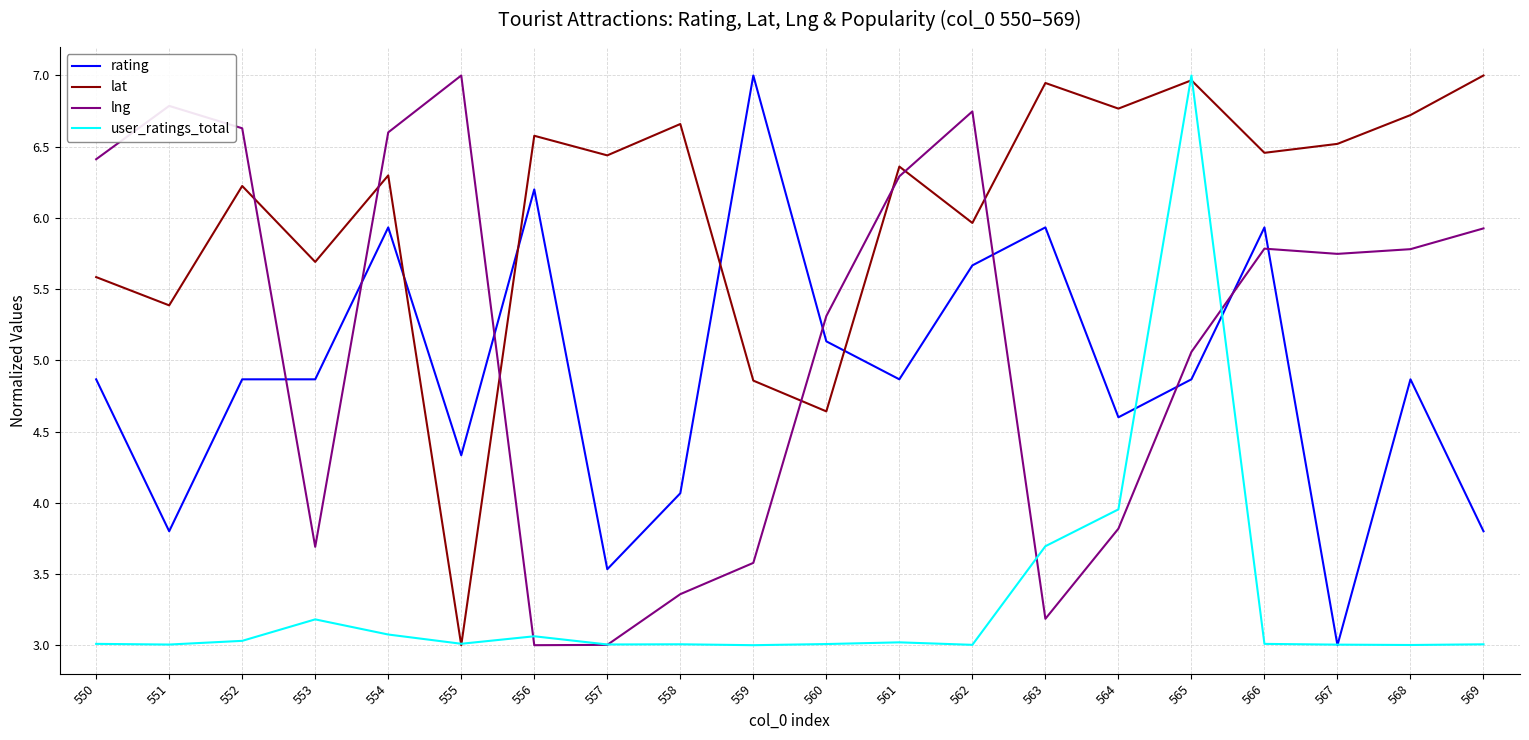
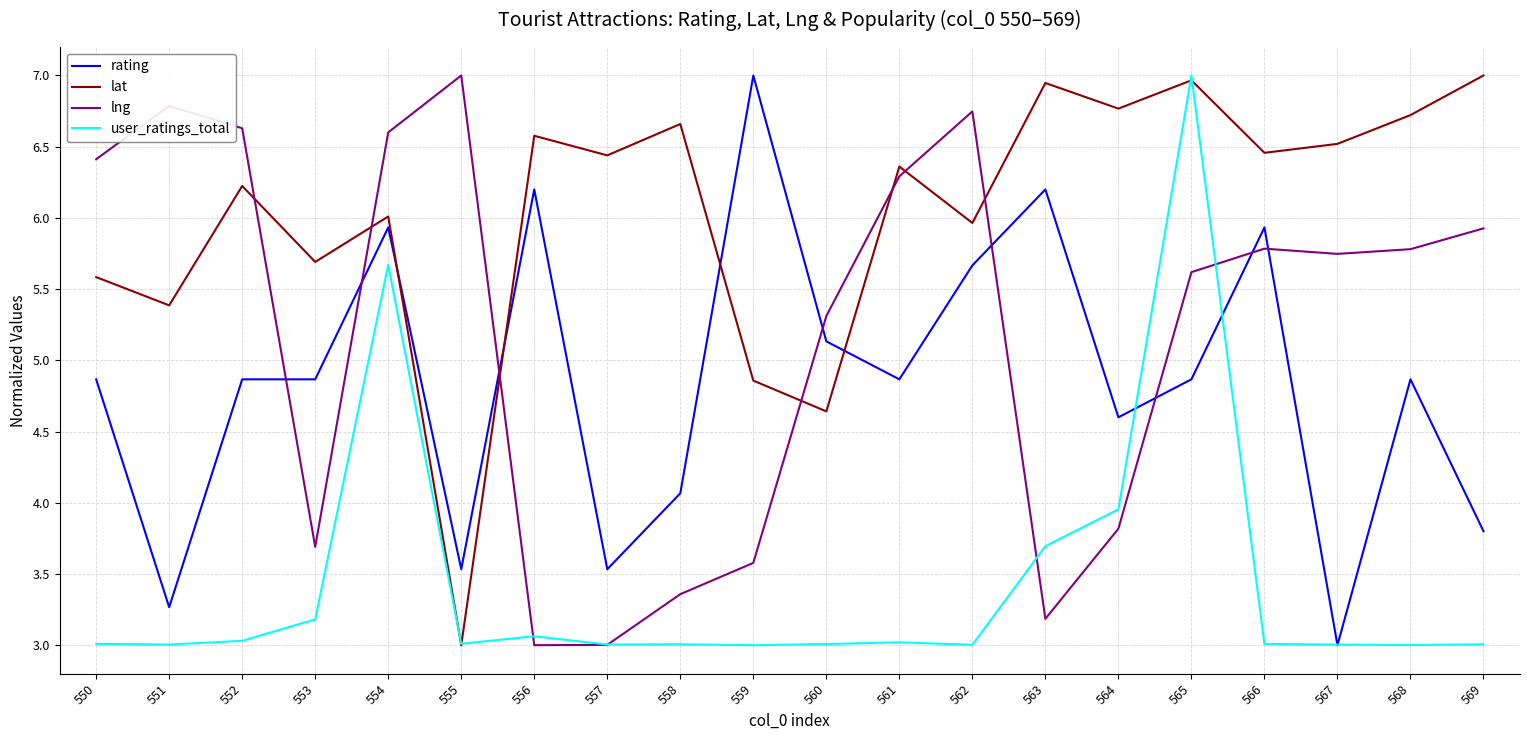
rating, 551: 3.80 -> 3.27
lat, 554: 6.30 -> 6.01
user_ratings_total, 554: 3.07 -> 5.67
rating, 555: 4.33 -> 3.53
rating, 563: 5.93 -> 6.20
lng, 565: 5.06 -> 5.62
